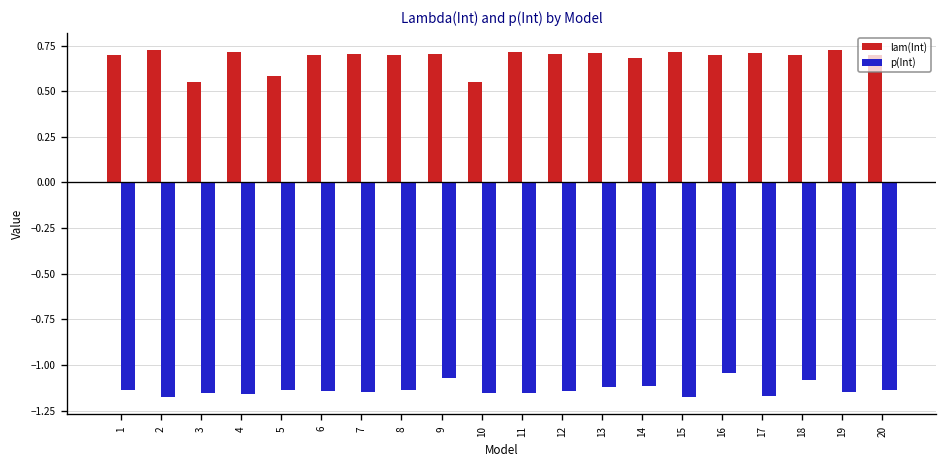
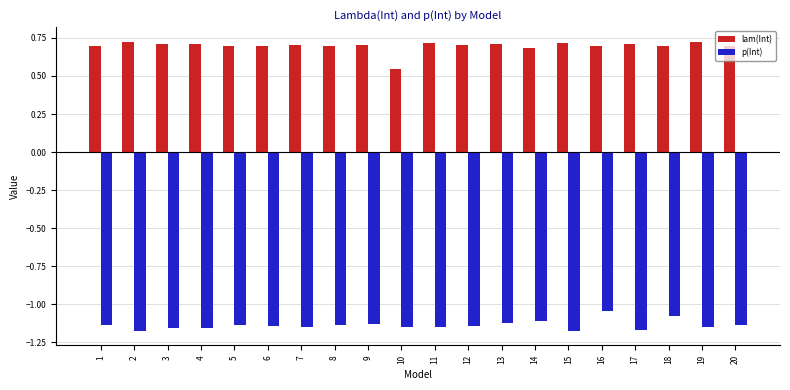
lam(Int), 3: 0.55 -> 0.71
lam(Int), 5: 0.58 -> 0.70
p(Int), 9: -1.07 -> -1.13
